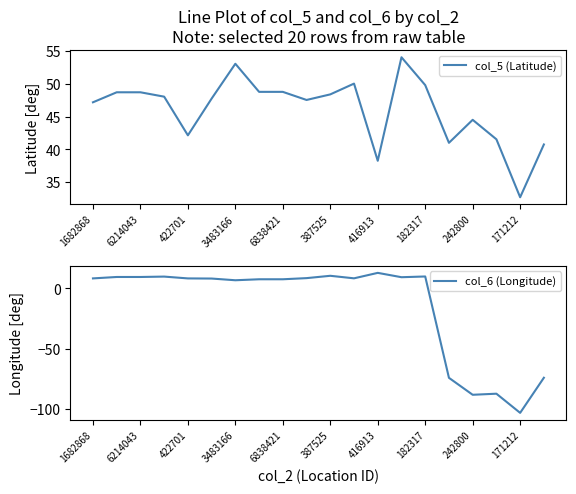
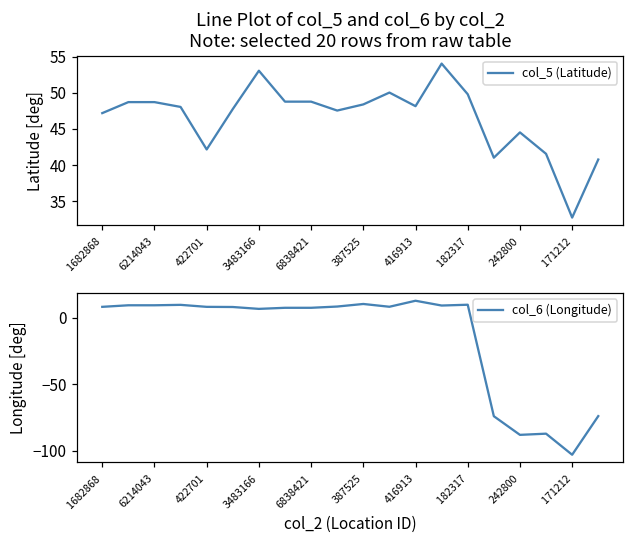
Line Plot of col_5 and col_6 by col_2 Note: selected 20 rows from raw table, 416913: 38 -> 48
